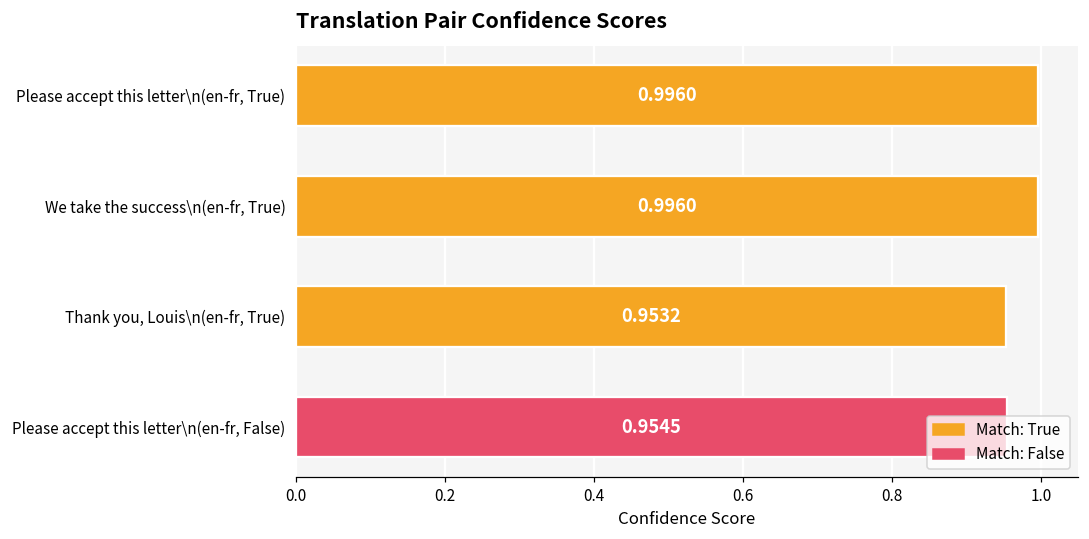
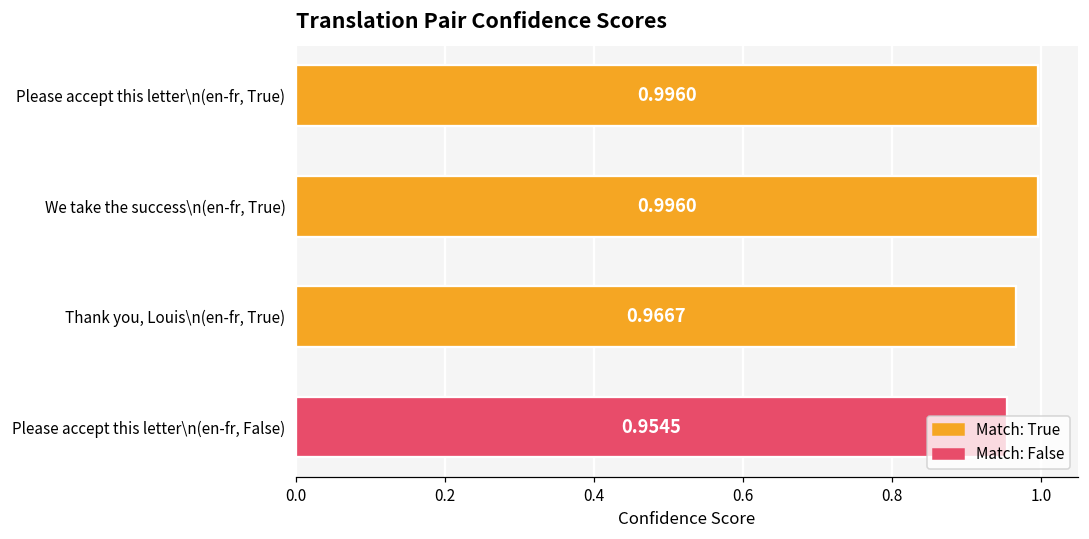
Thank you, Louis\n(en-fr, True): 0.9532 -> 0.9667
